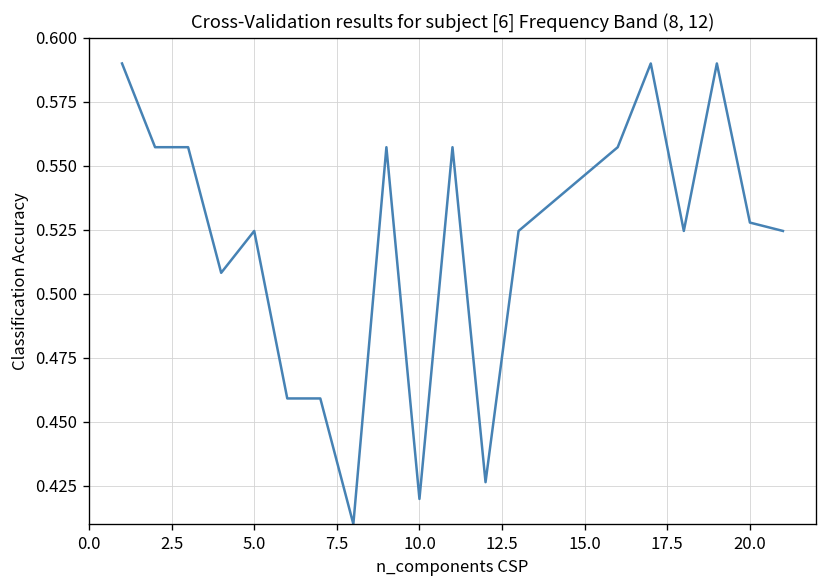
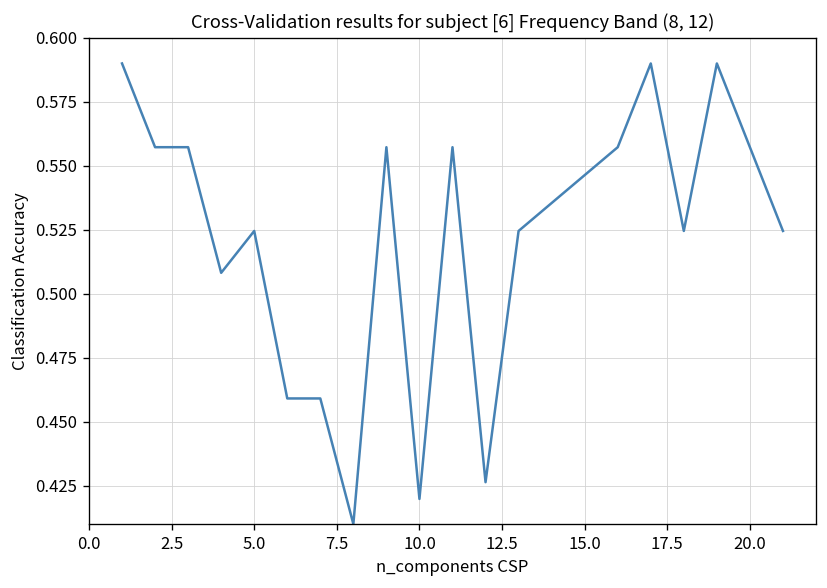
20.0: 0.528 -> 0.557
